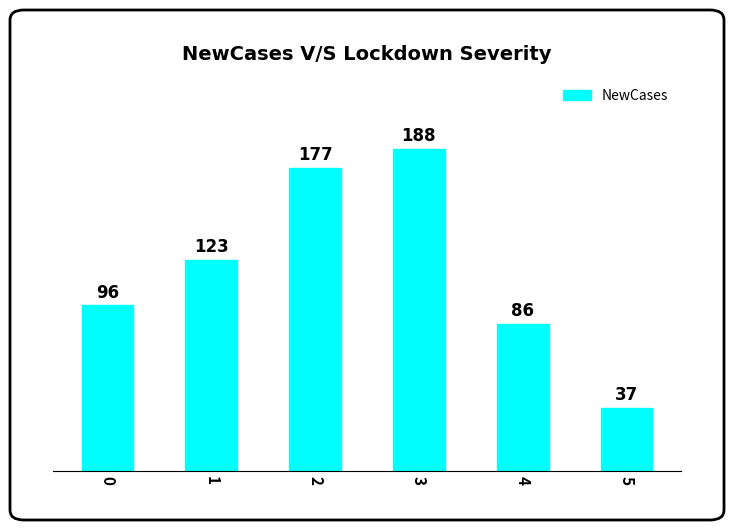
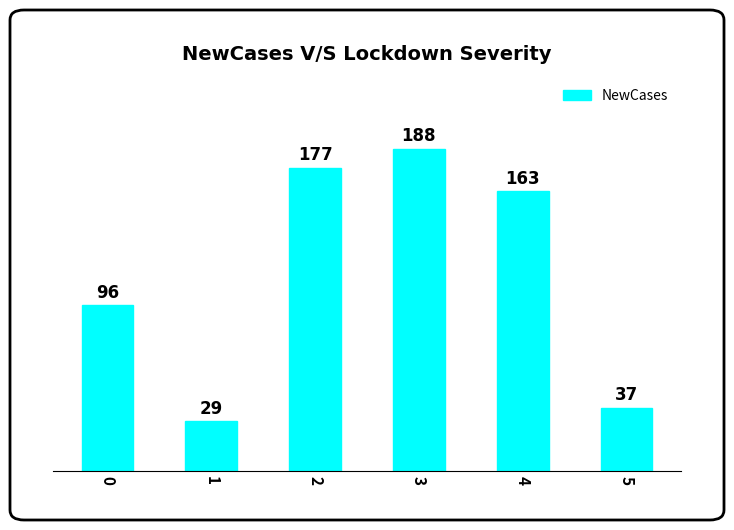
1: 123 -> 29
4: 86 -> 163
